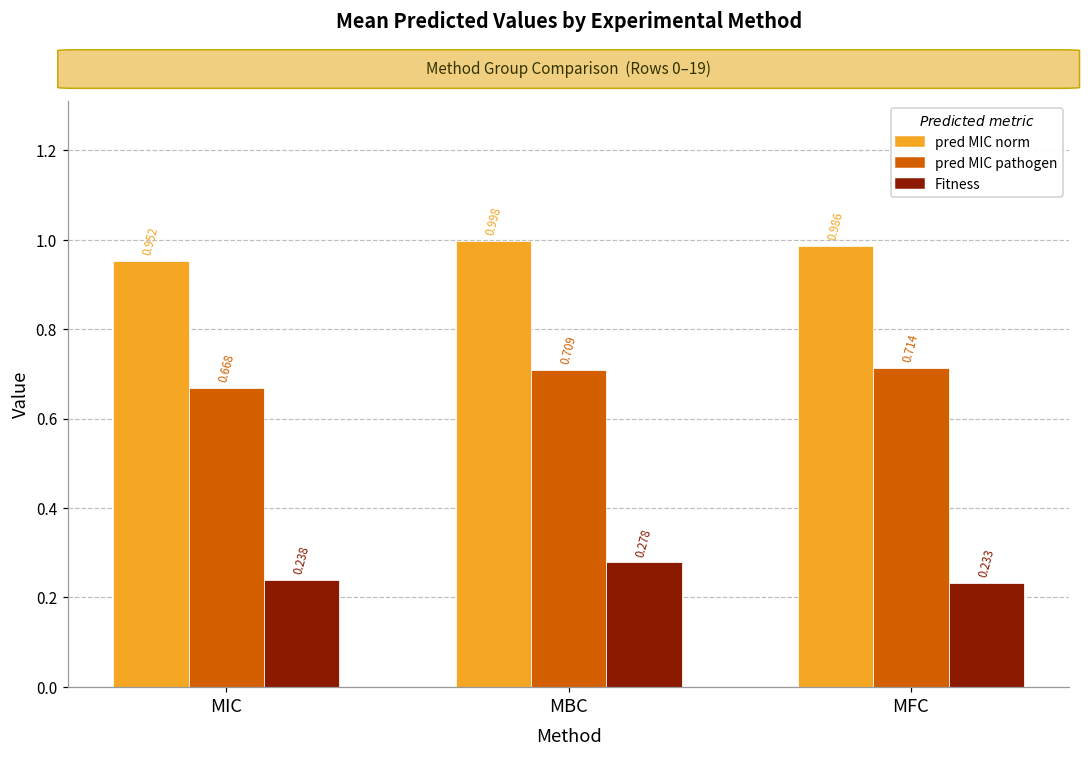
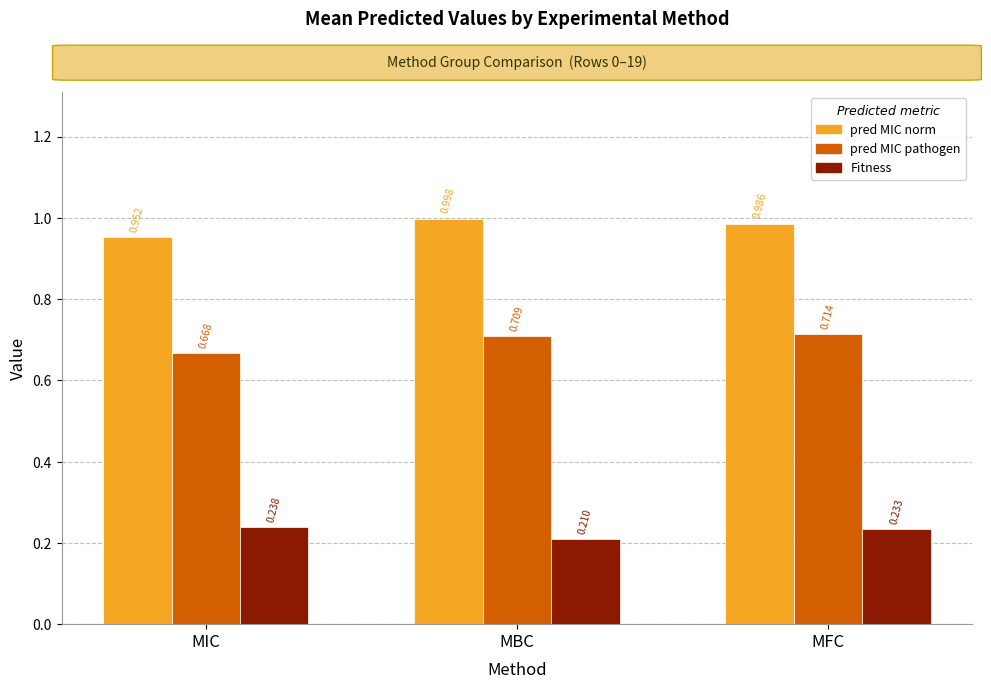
Fitness, MBC: 0.278 -> 0.210
